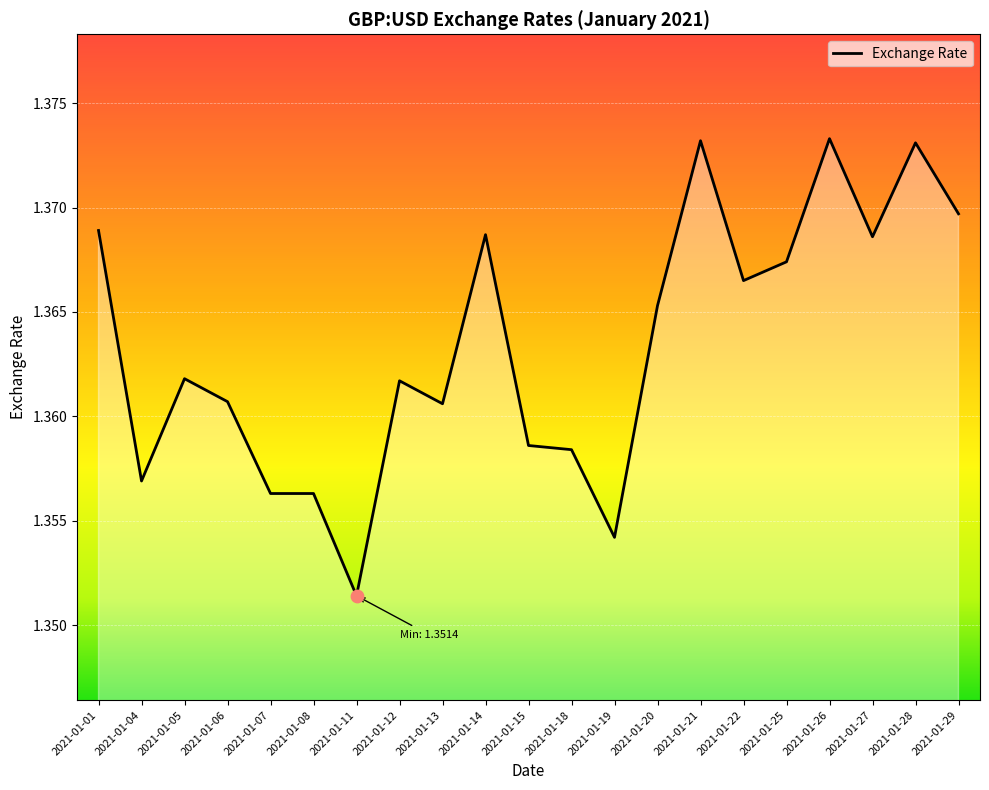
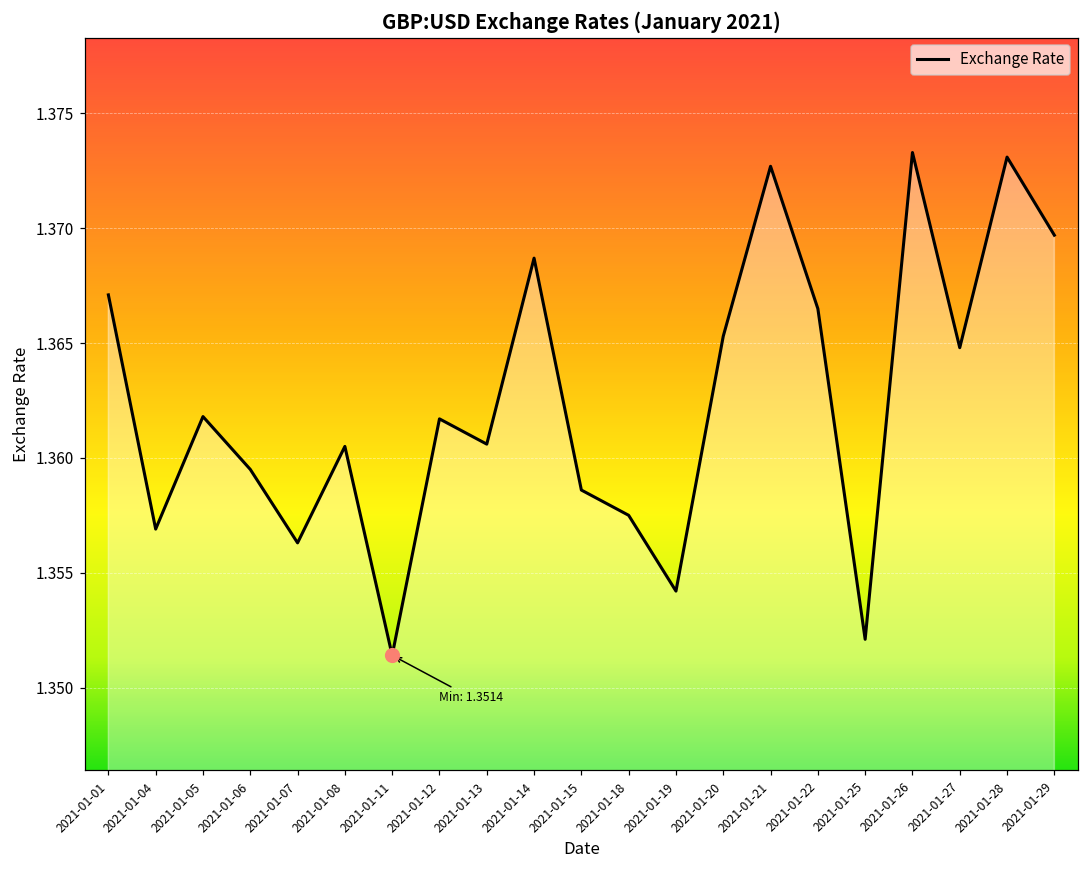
Exchange Rate, 2021-01-01: 1.3689 -> 1.3671
Exchange Rate, 2021-01-06: 1.3607 -> 1.3595
Exchange Rate, 2021-01-08: 1.3563 -> 1.3605
Exchange Rate, 2021-01-18: 1.3584 -> 1.3575
Exchange Rate, 2021-01-21: 1.3732 -> 1.3727
Exchange Rate, 2021-01-25: 1.3674 -> 1.3521
Exchange Rate, 2021-01-27: 1.3686 -> 1.3648
